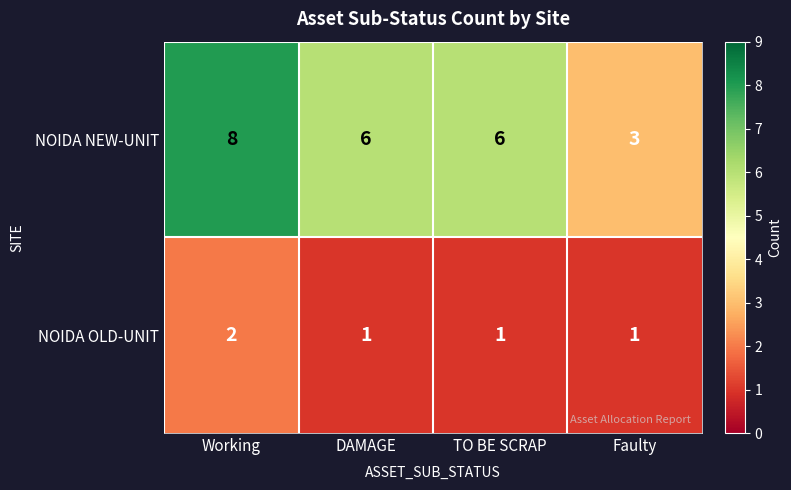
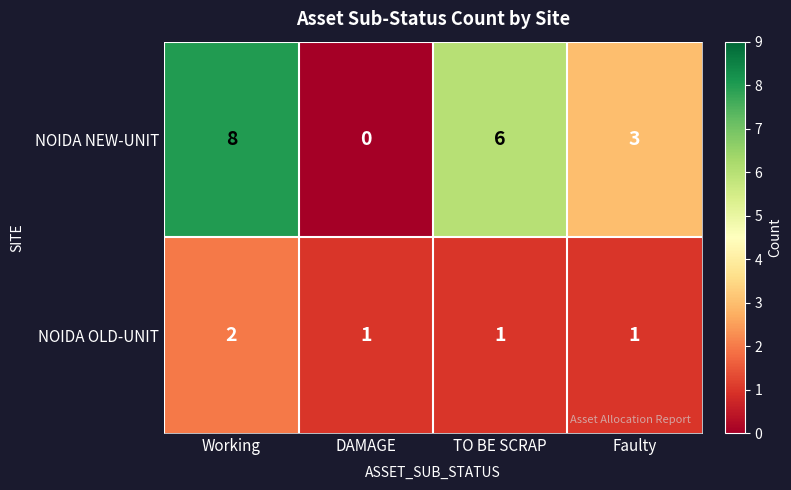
NOIDA NEW-UNIT, DAMAGE: 6 -> 0
